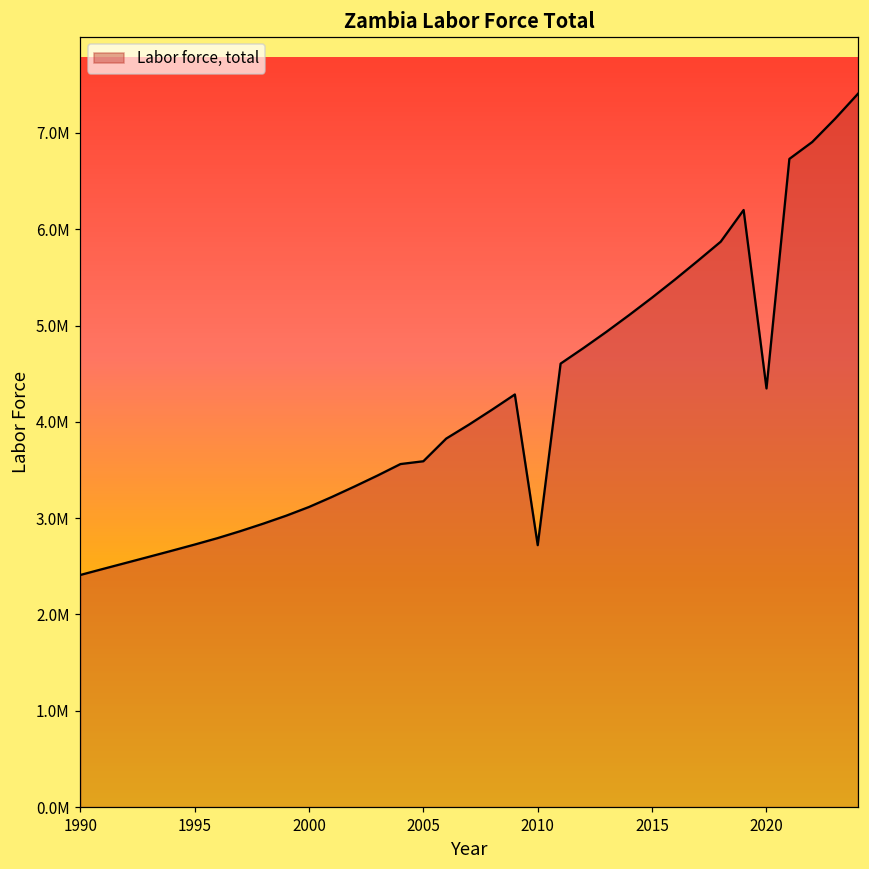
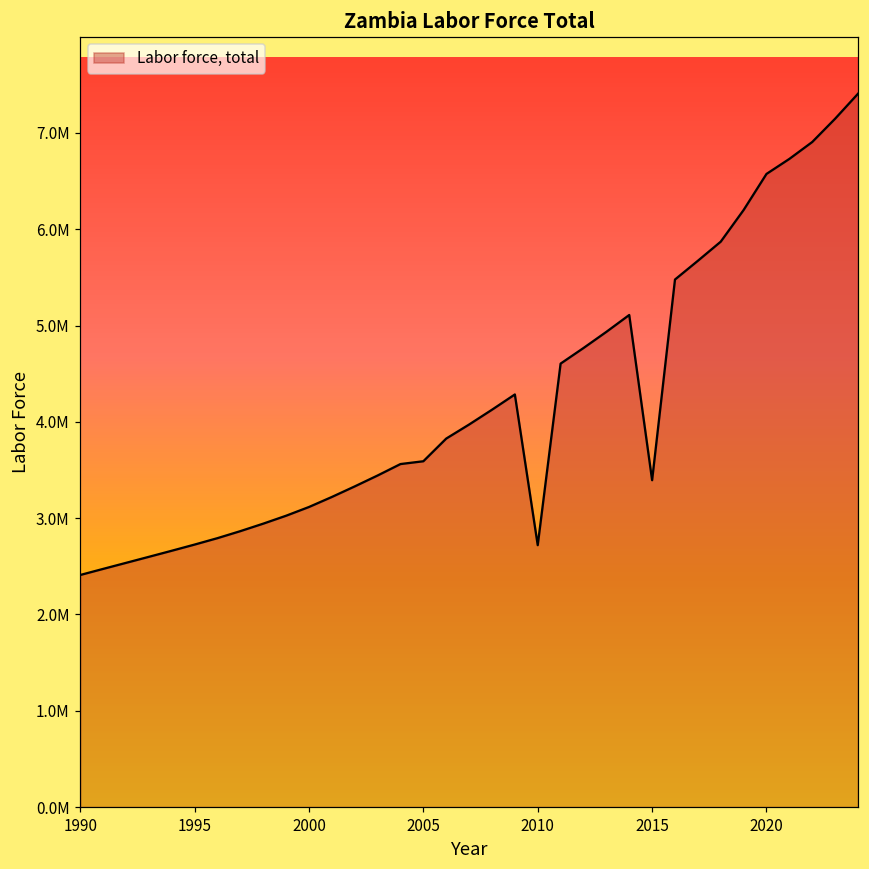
2015: 5300000 -> 3400000
2020: 4300000 -> 6600000
